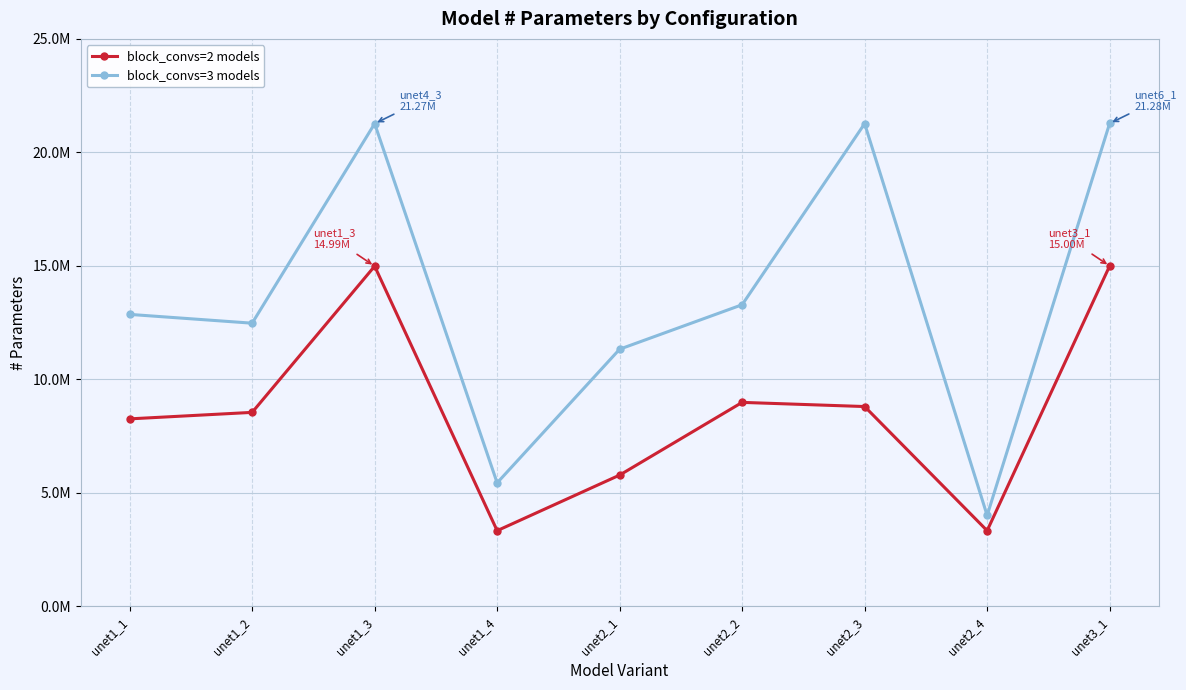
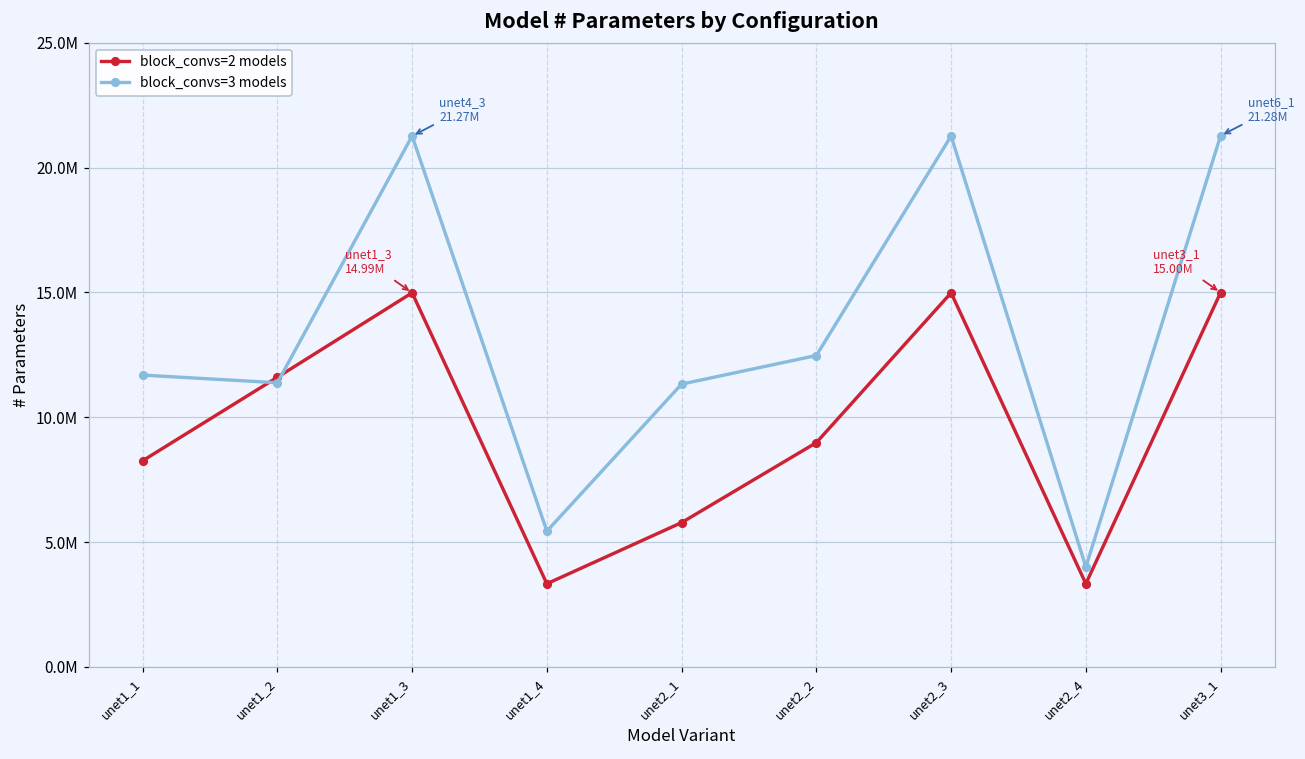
block_convs=3 models, unet1_1: 12900000 -> 11700000
block_convs=2 models, unet1_2: 8500000 -> 11600000
block_convs=3 models, unet1_2: 12500000 -> 11400000
block_convs=3 models, unet2_2: 13300000 -> 12500000
block_convs=2 models, unet2_3: 8800000 -> 15000000
